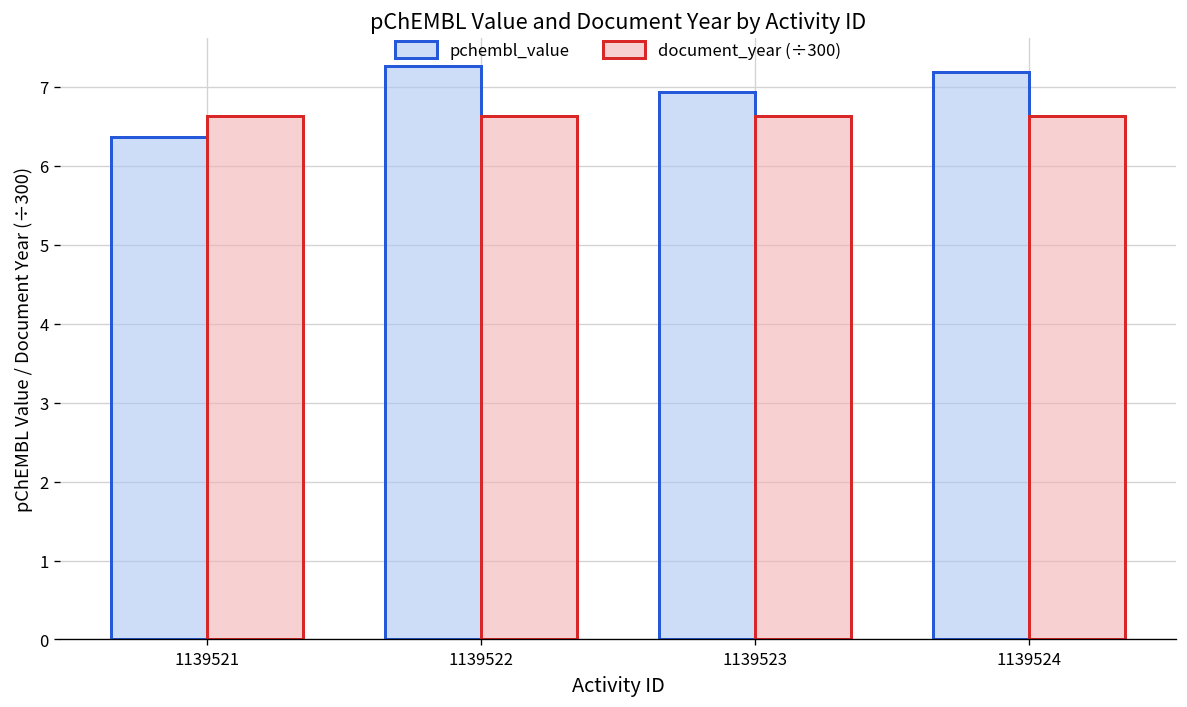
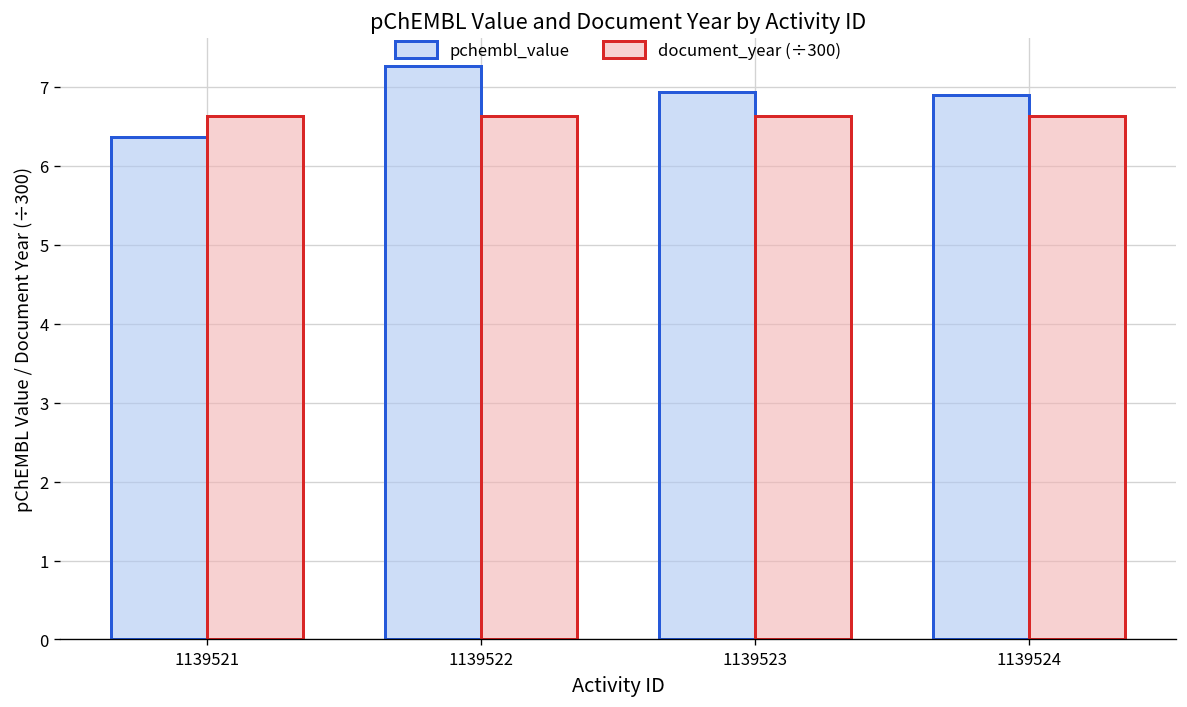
pchembl_value, 1139524: 7.2 -> 6.9
